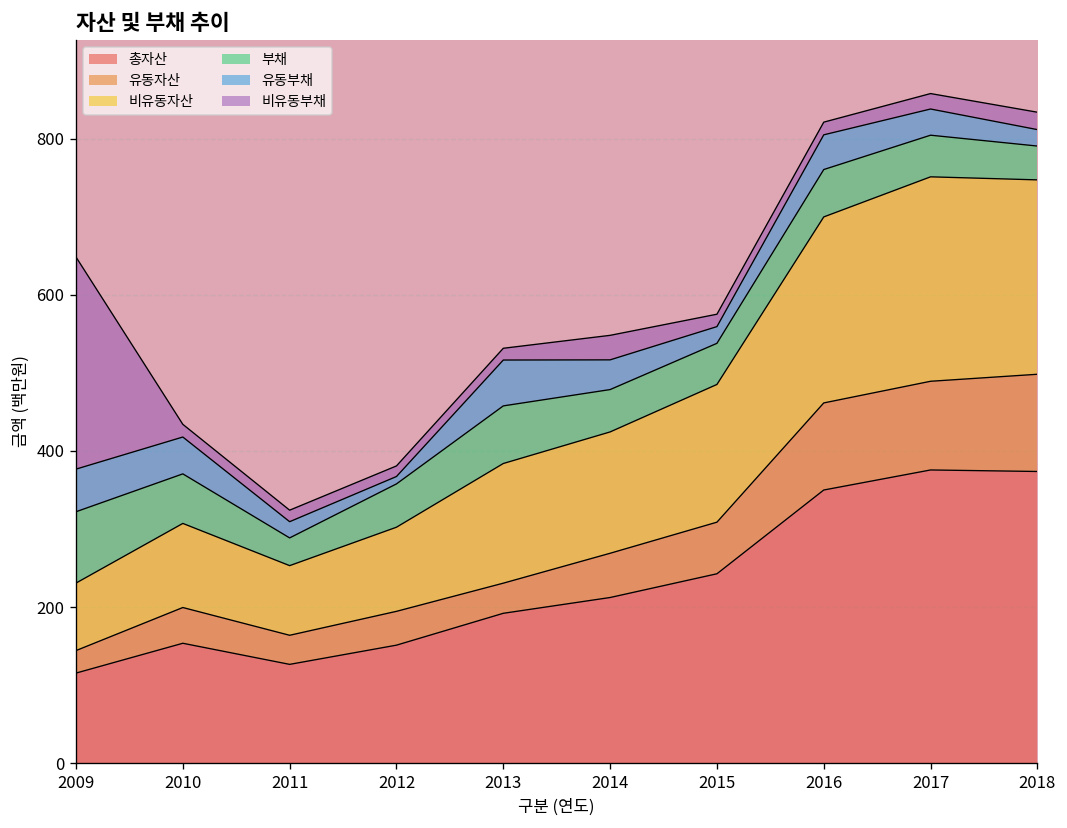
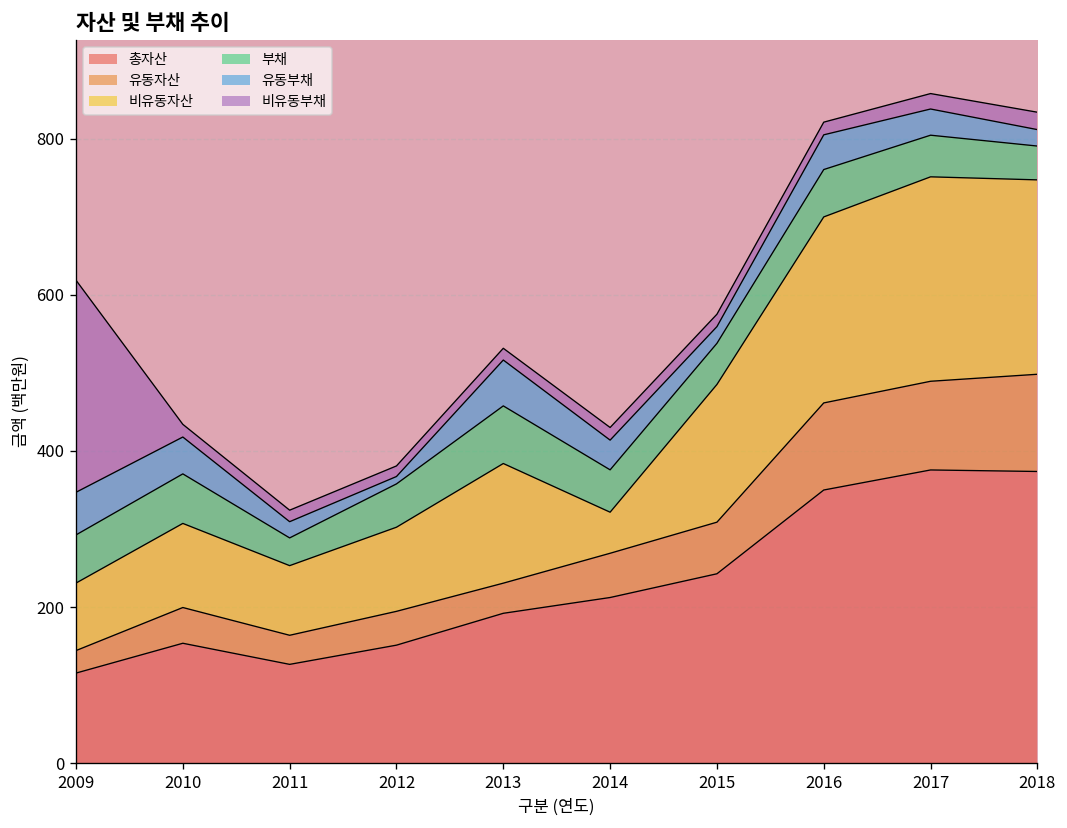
부채, 2009: 90 -> 60
비유동자산, 2014: 160 -> 50
비유동부채, 2014: 30 -> 20
